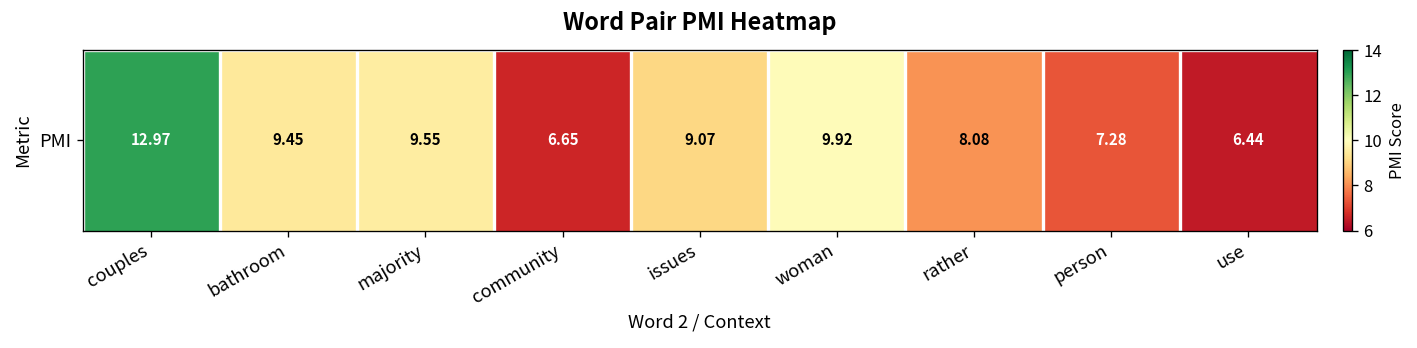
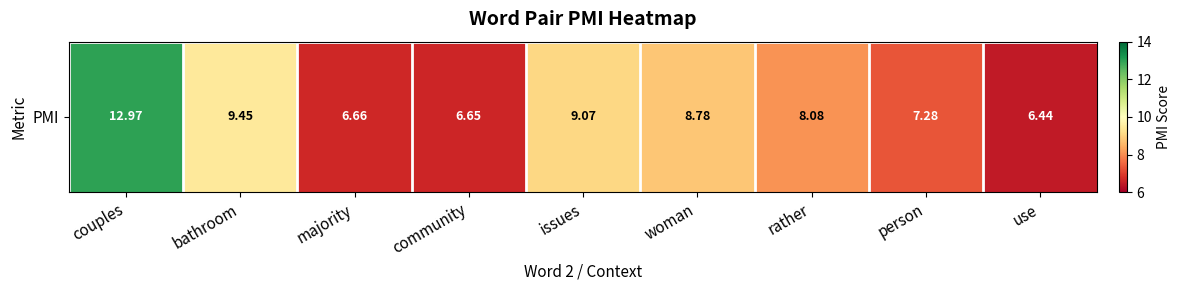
PMI, majority: 9.55 -> 6.66
PMI, woman: 9.92 -> 8.78
